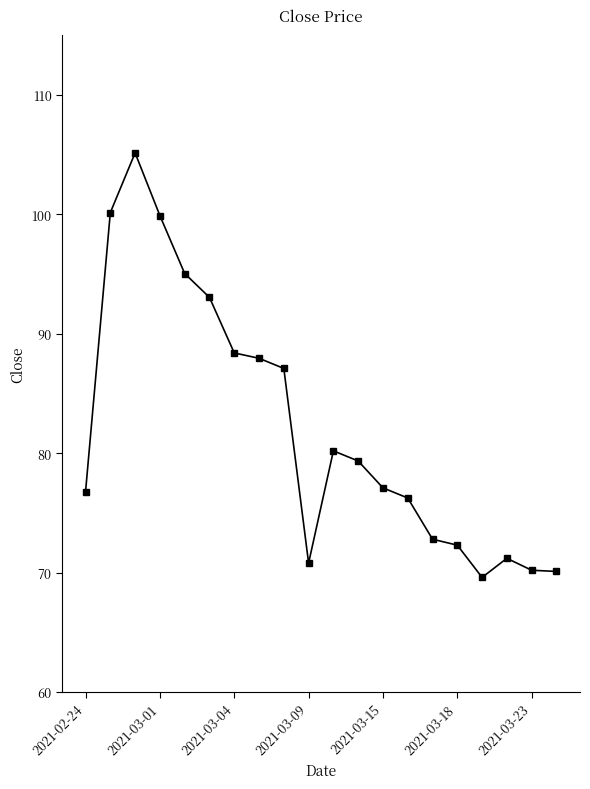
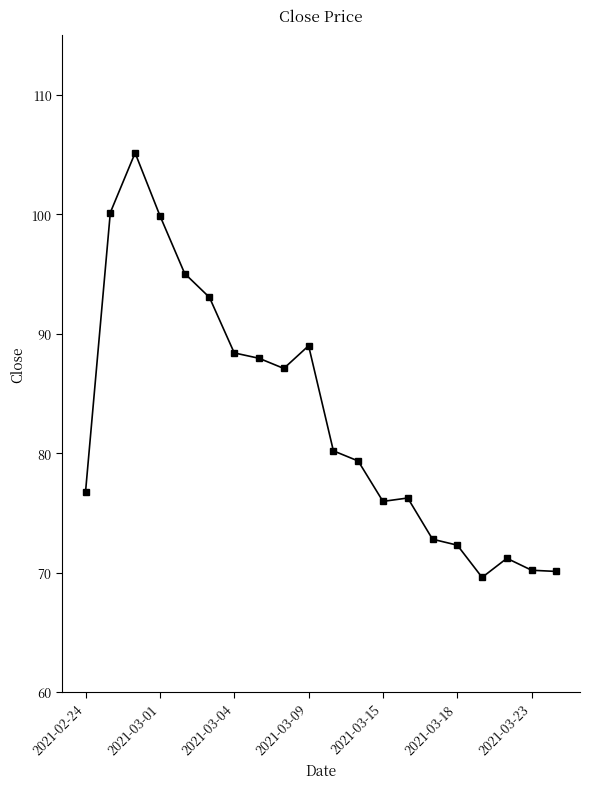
2021-03-09: 70.8 -> 89.0
2021-03-15: 77.1 -> 76.0
